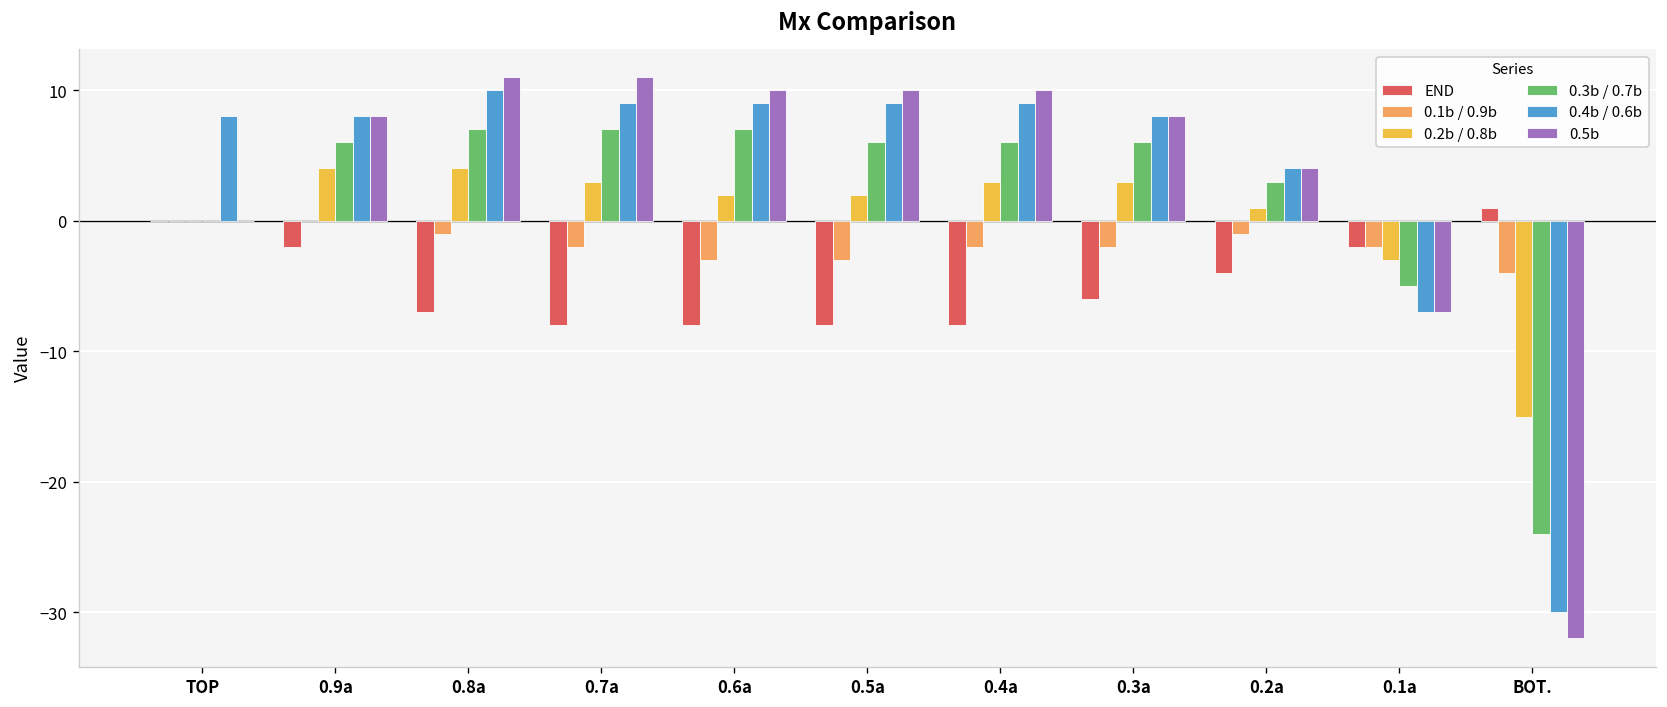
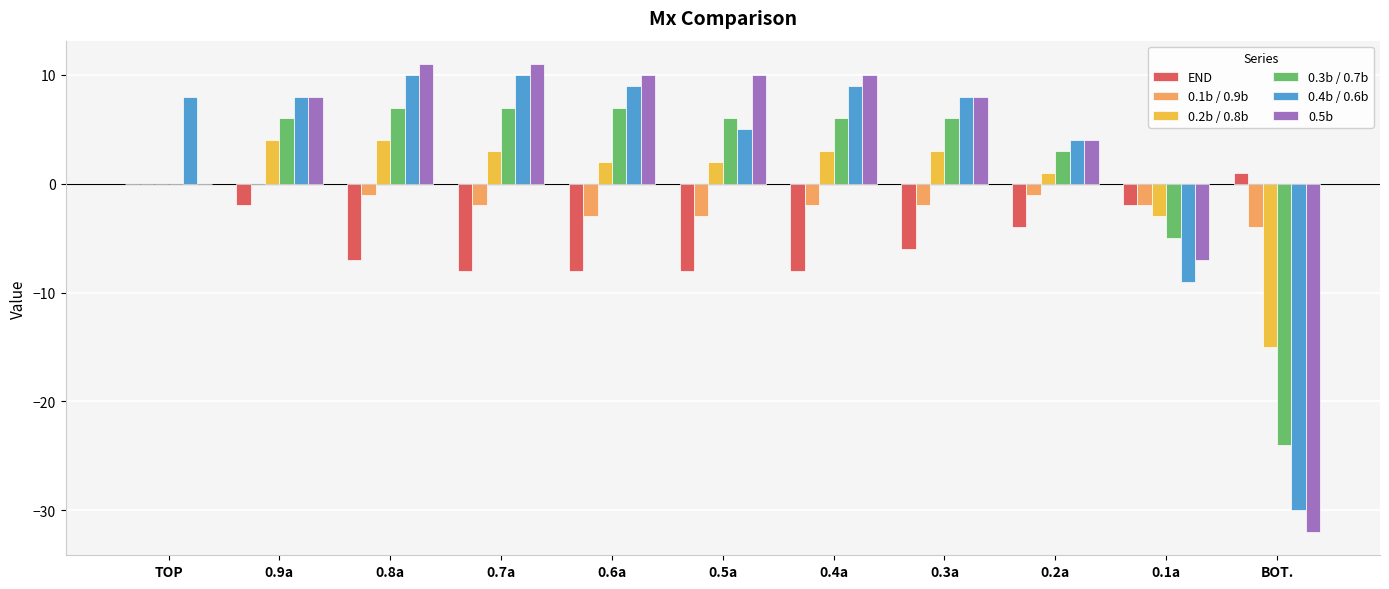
0.4b / 0.6b, 0.7a: 9 -> 10
0.4b / 0.6b, 0.5a: 9 -> 5
0.4b / 0.6b, 0.1a: -7 -> -9
